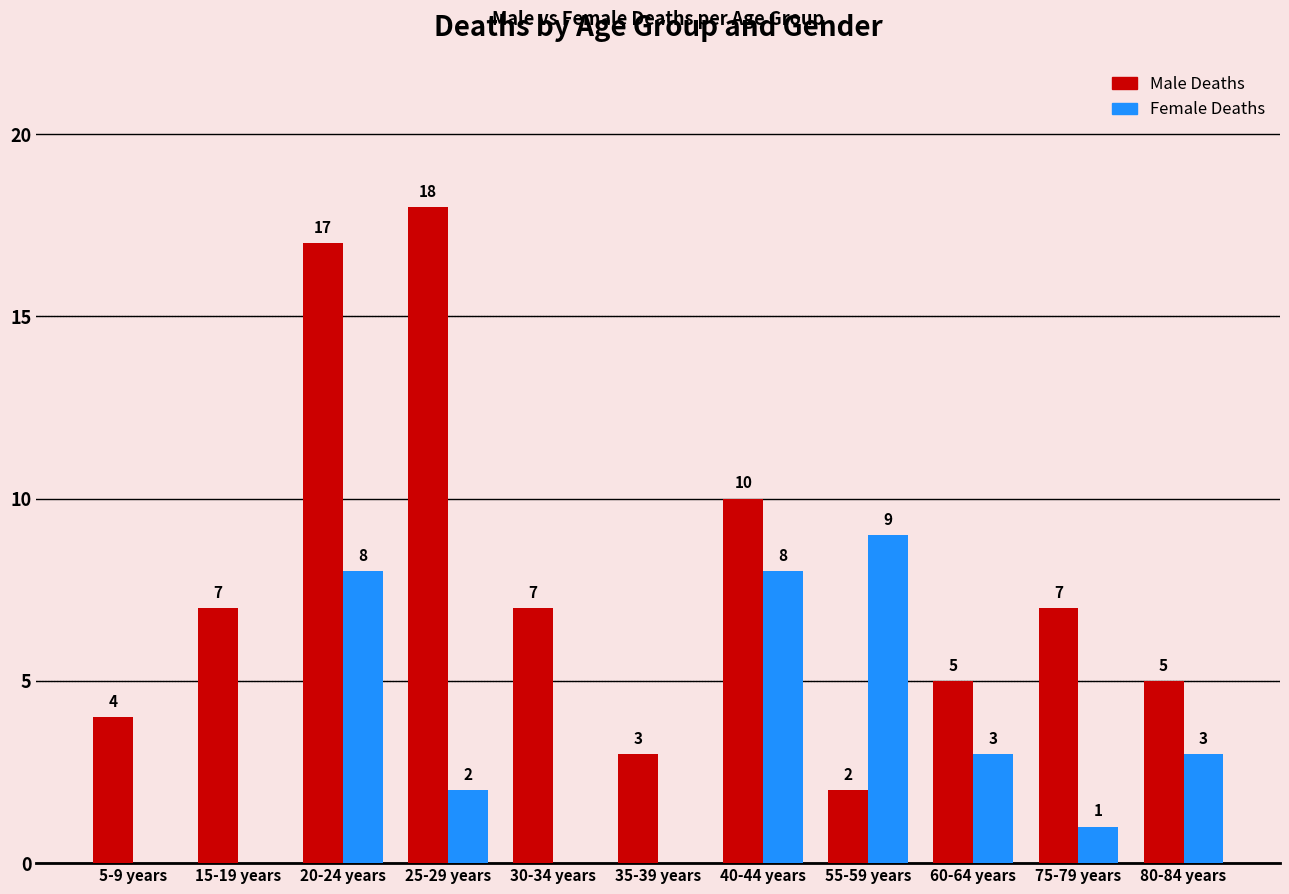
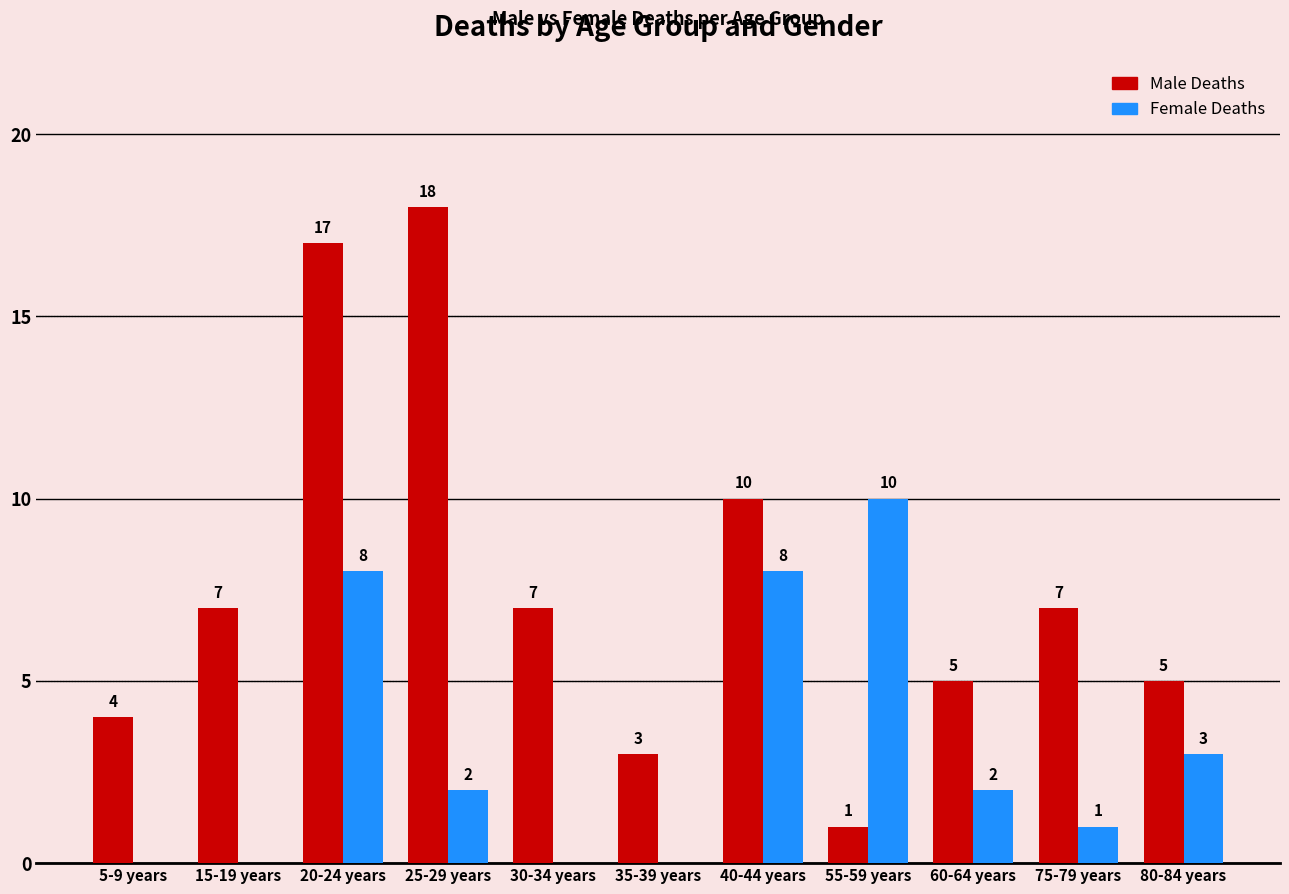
Male Deaths, 55-59 years: 2 -> 1
Female Deaths, 55-59 years: 9 -> 10
Female Deaths, 60-64 years: 3 -> 2
